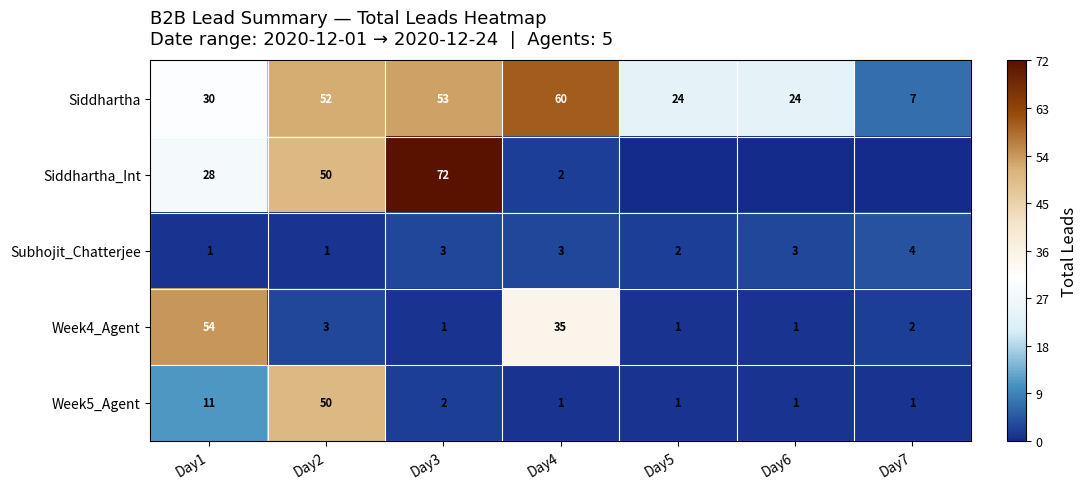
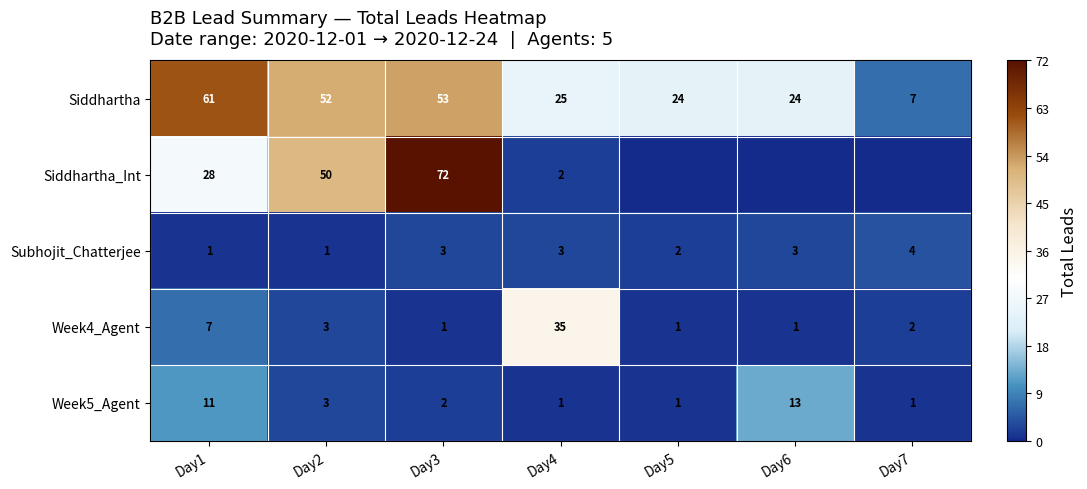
Siddhartha, Day1: 30 -> 61
Siddhartha, Day4: 60 -> 25
Week4_Agent, Day1: 54 -> 7
Week5_Agent, Day2: 50 -> 3
Week5_Agent, Day6: 1 -> 13
